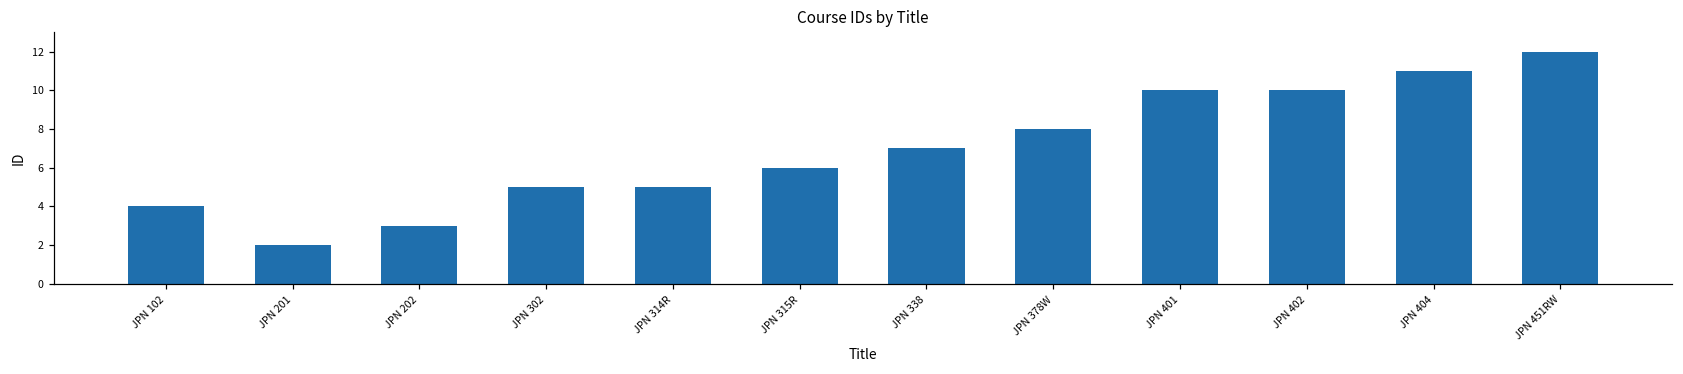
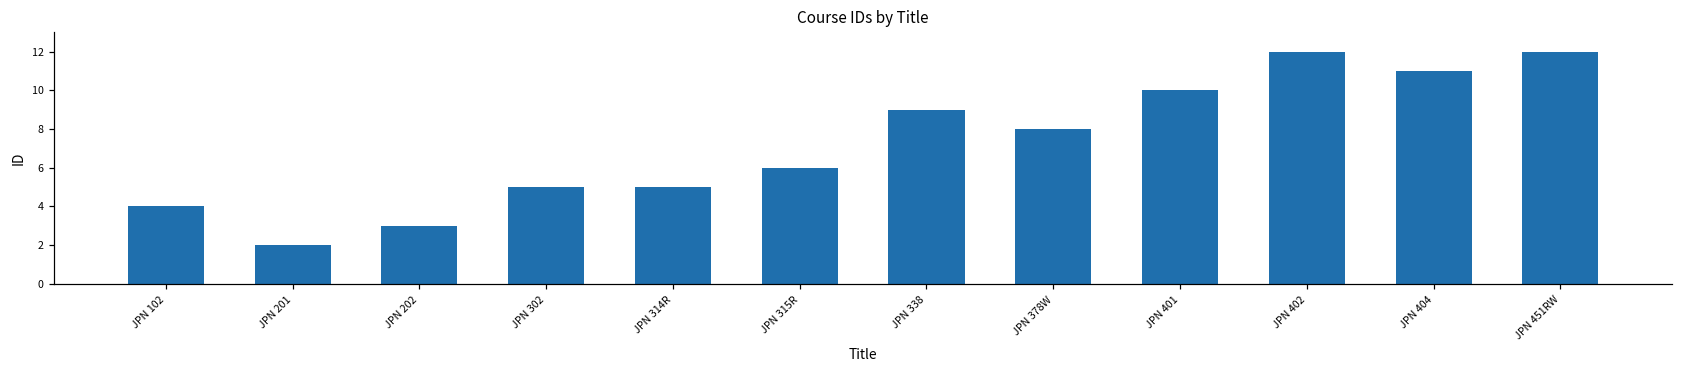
JPN 338: 7 -> 9
JPN 402: 10 -> 12
